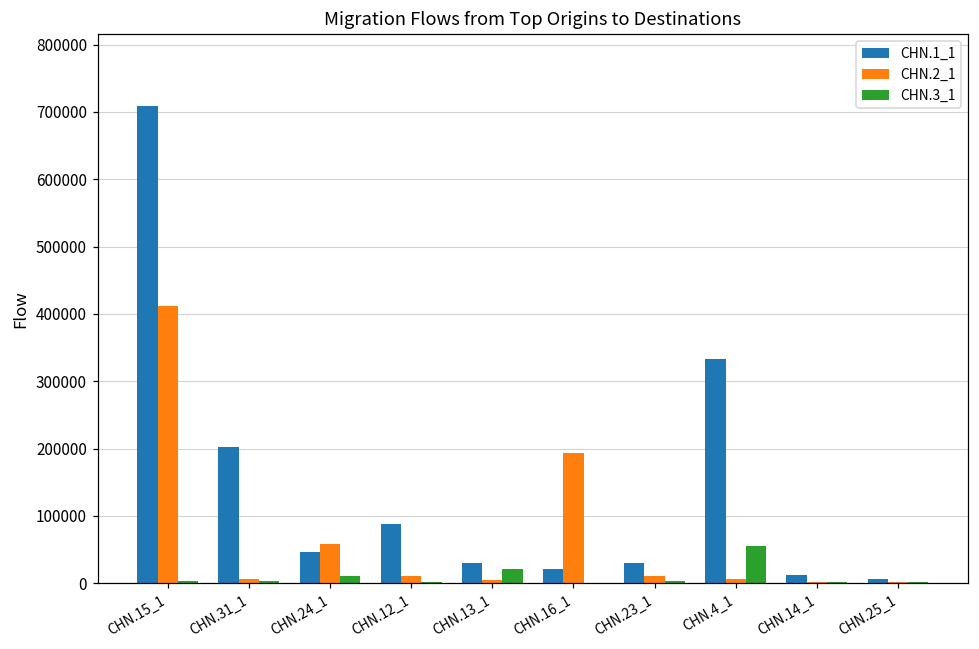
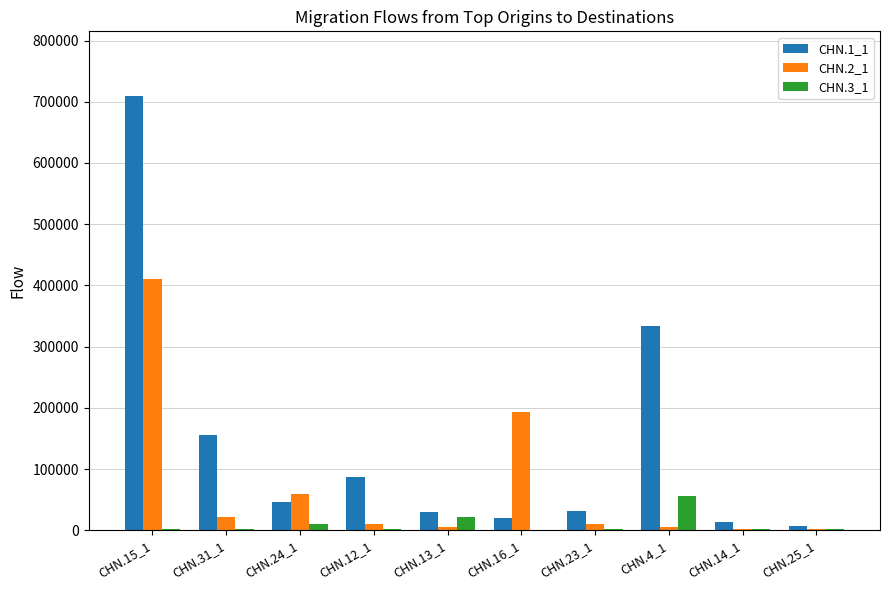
CHN.1_1, CHN.31_1: 200000 -> 160000
CHN.2_1, CHN.31_1: 10000 -> 20000
